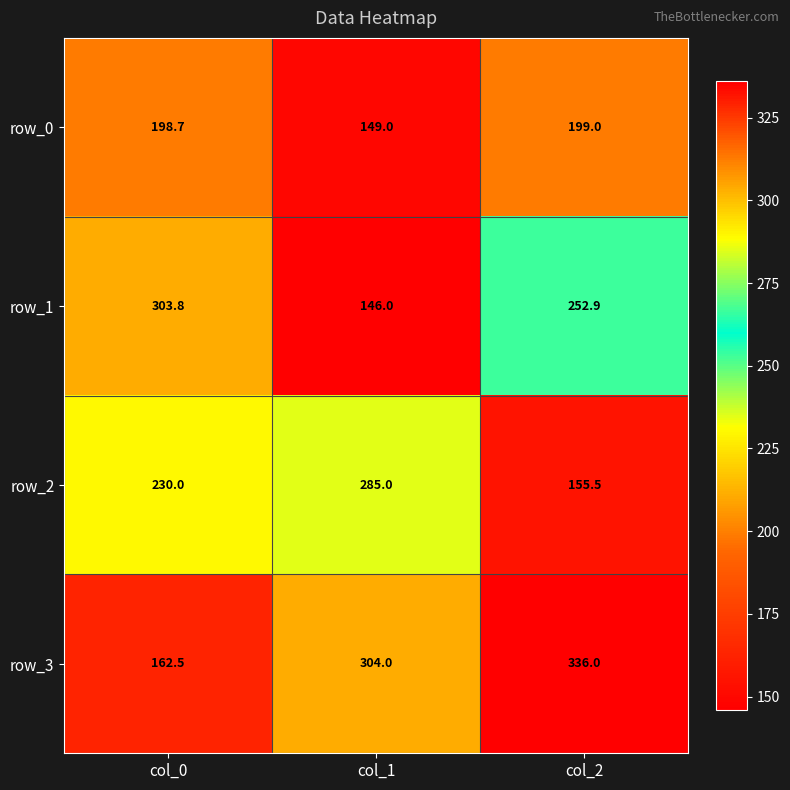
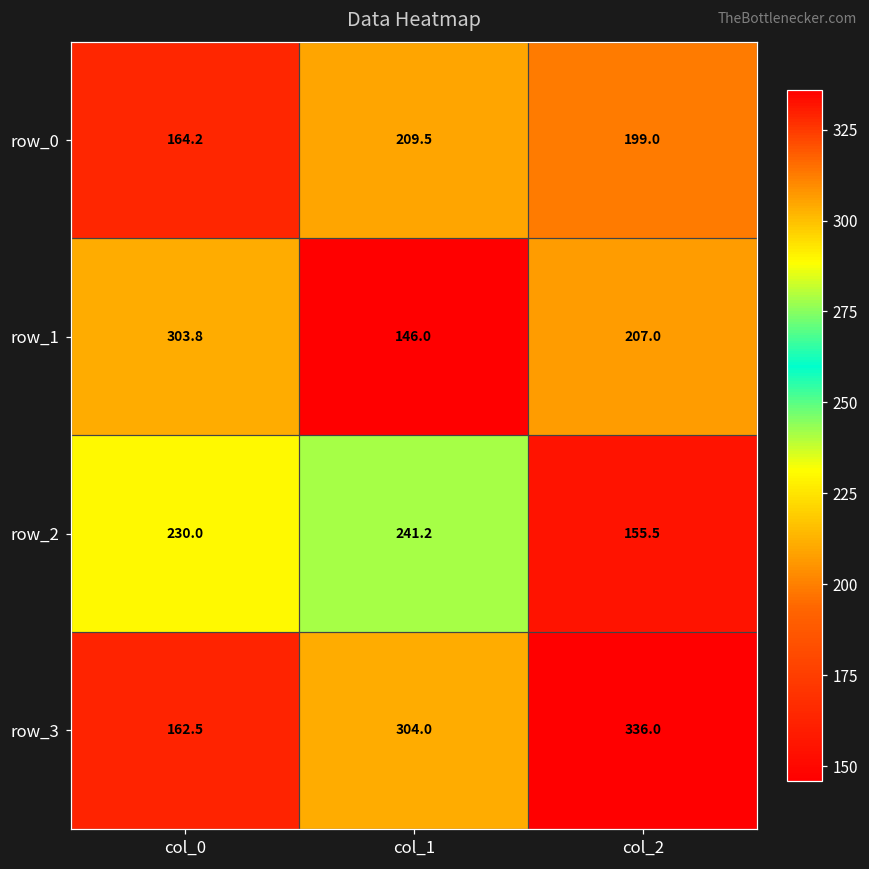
row_0, col_0: 198.7 -> 164.2
row_0, col_1: 149.0 -> 209.5
row_1, col_2: 252.9 -> 207.0
row_2, col_1: 285.0 -> 241.2
